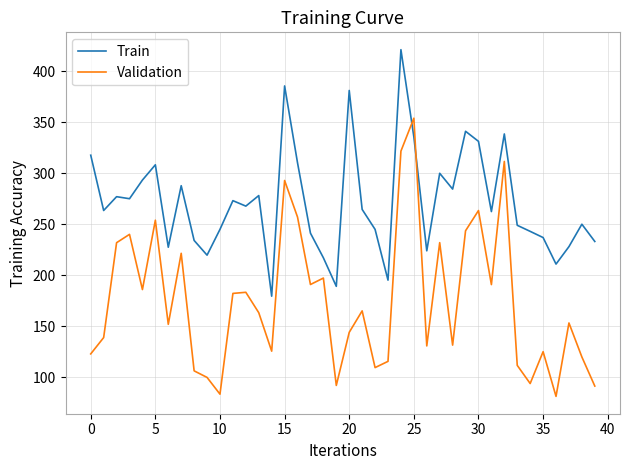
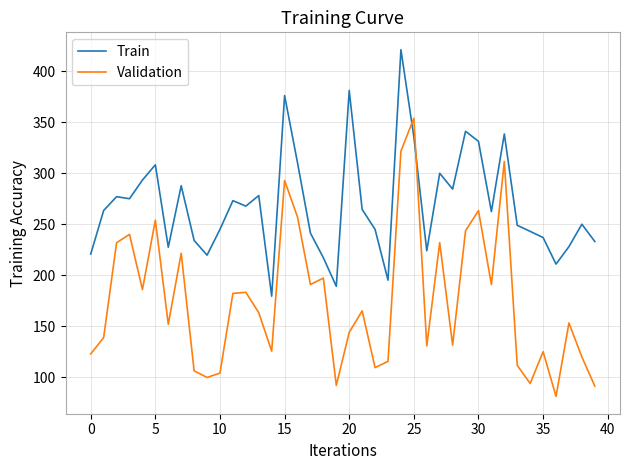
Train, 0: 318 -> 221
Validation, 10: 84 -> 104
Train, 15: 386 -> 376
